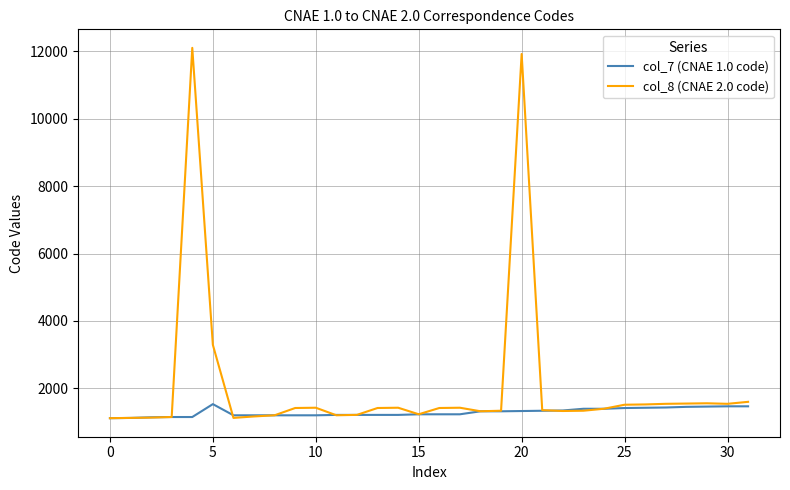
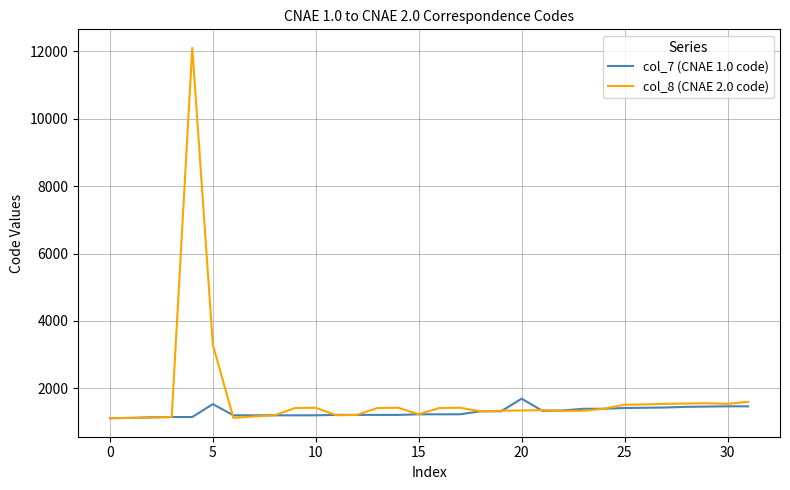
col_7 (CNAE 1.0 code), 20: 1300 -> 1700
col_8 (CNAE 2.0 code), 20: 11900 -> 1300
